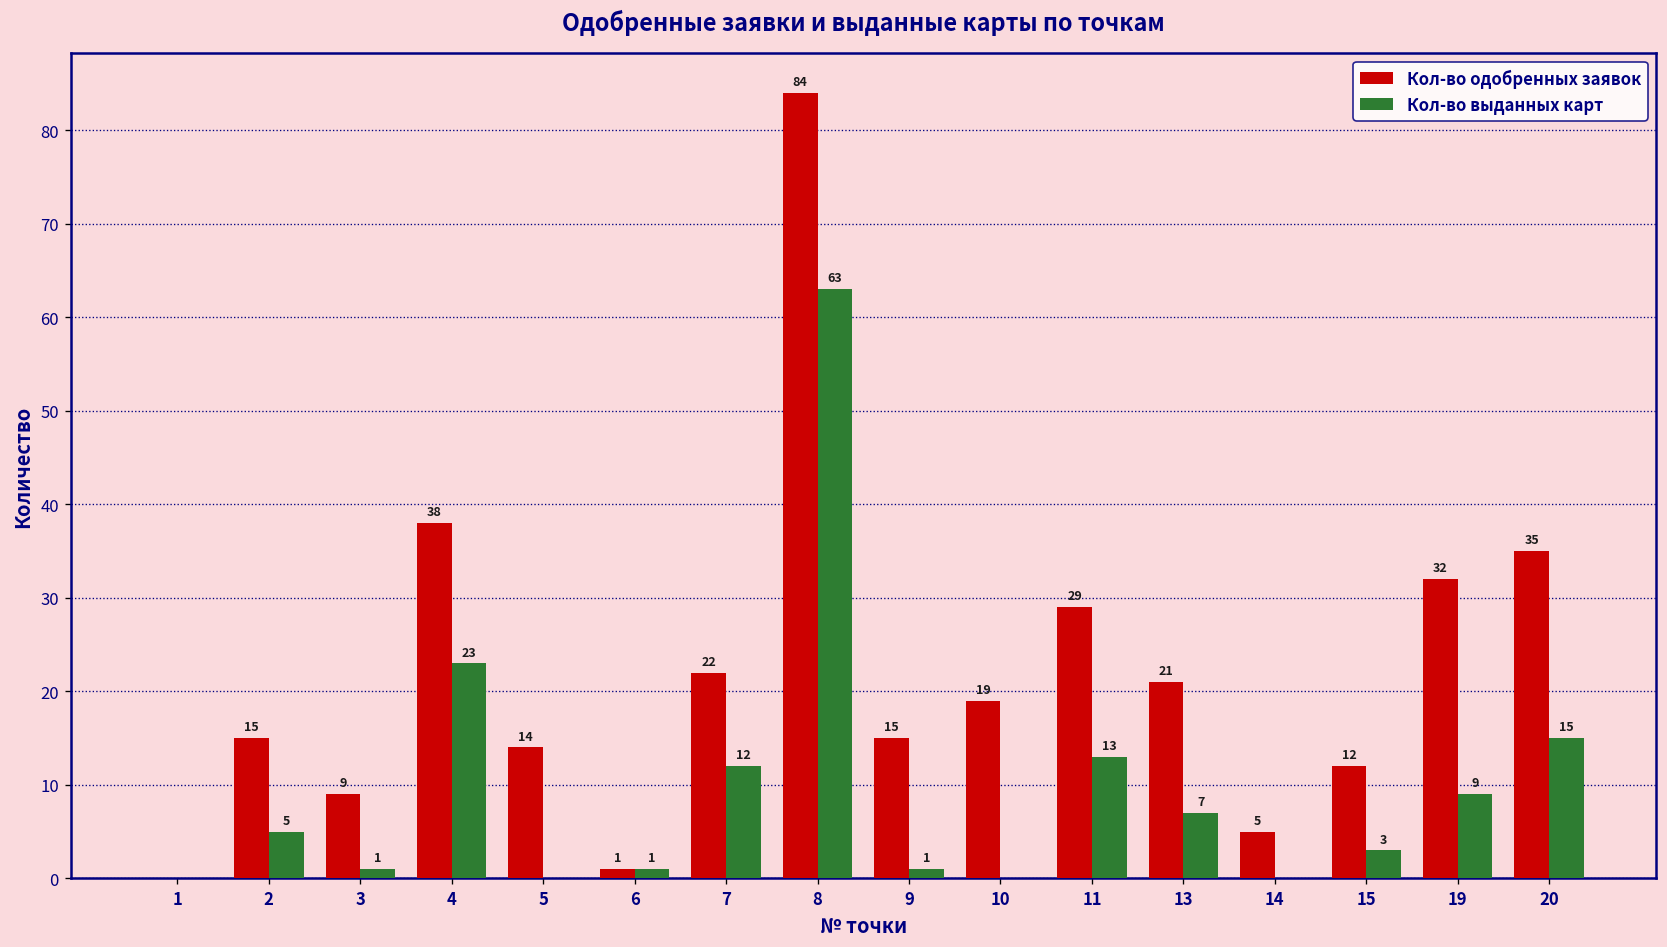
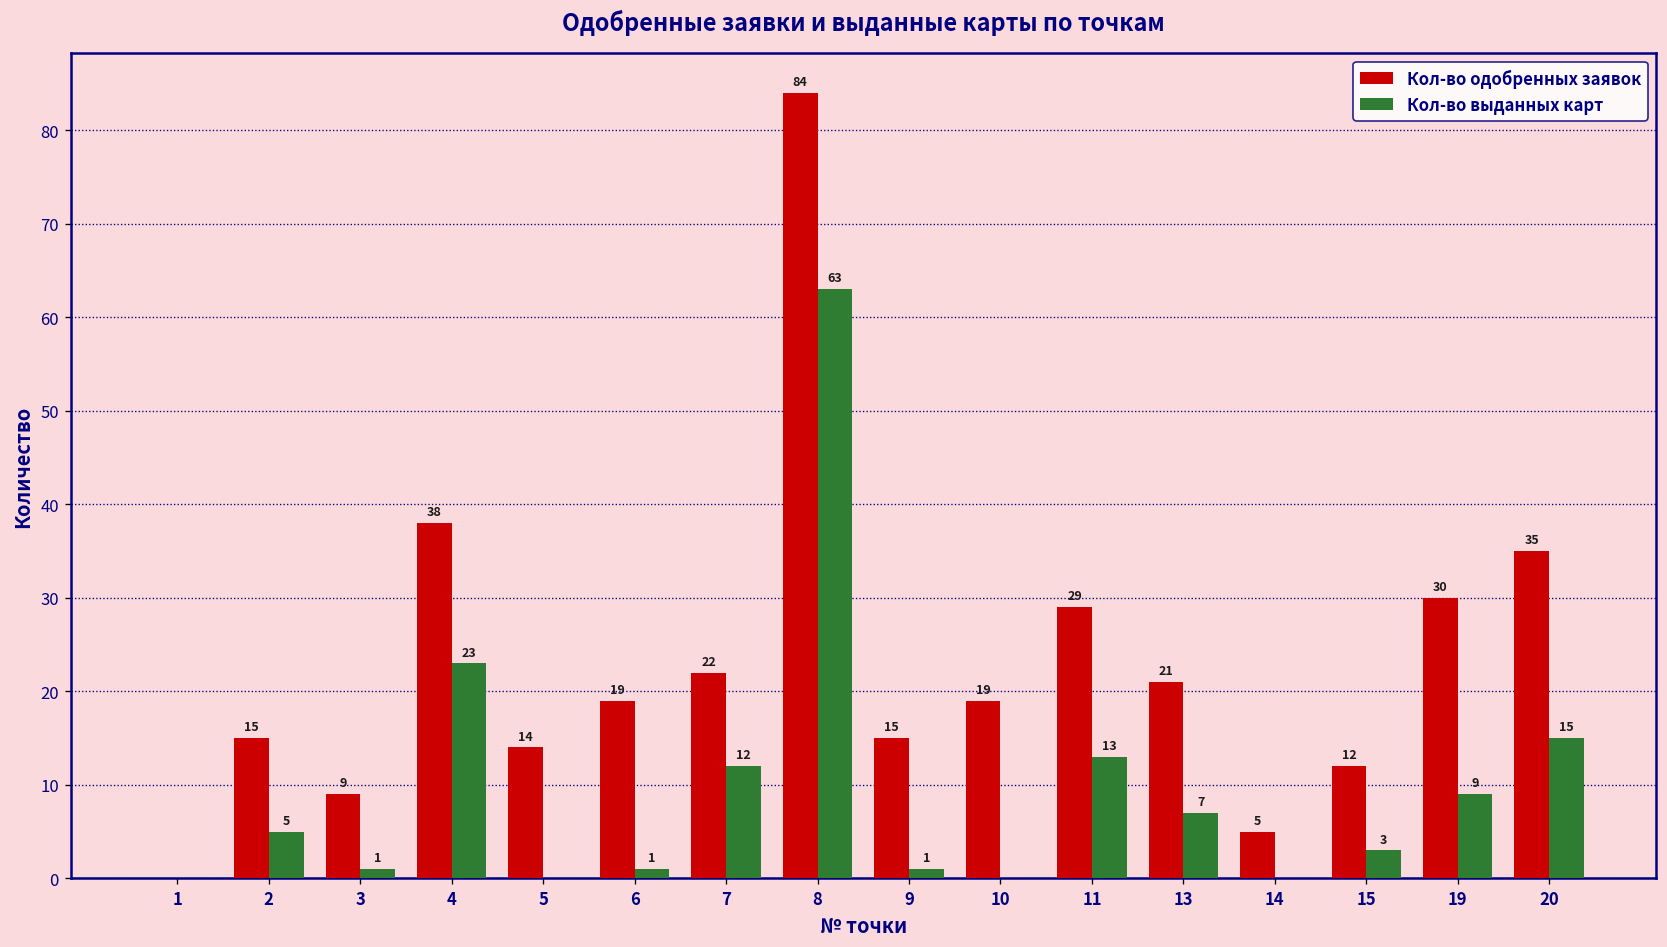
Кол-во одобренных заявок, 6: 1 -> 19
Кол-во одобренных заявок, 19: 32 -> 30
